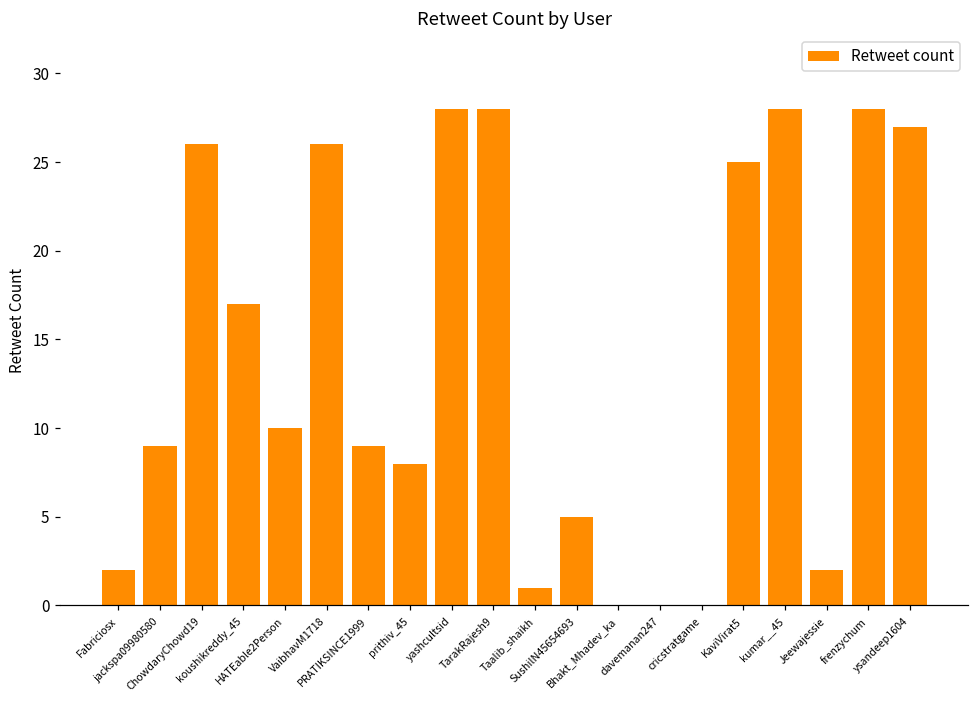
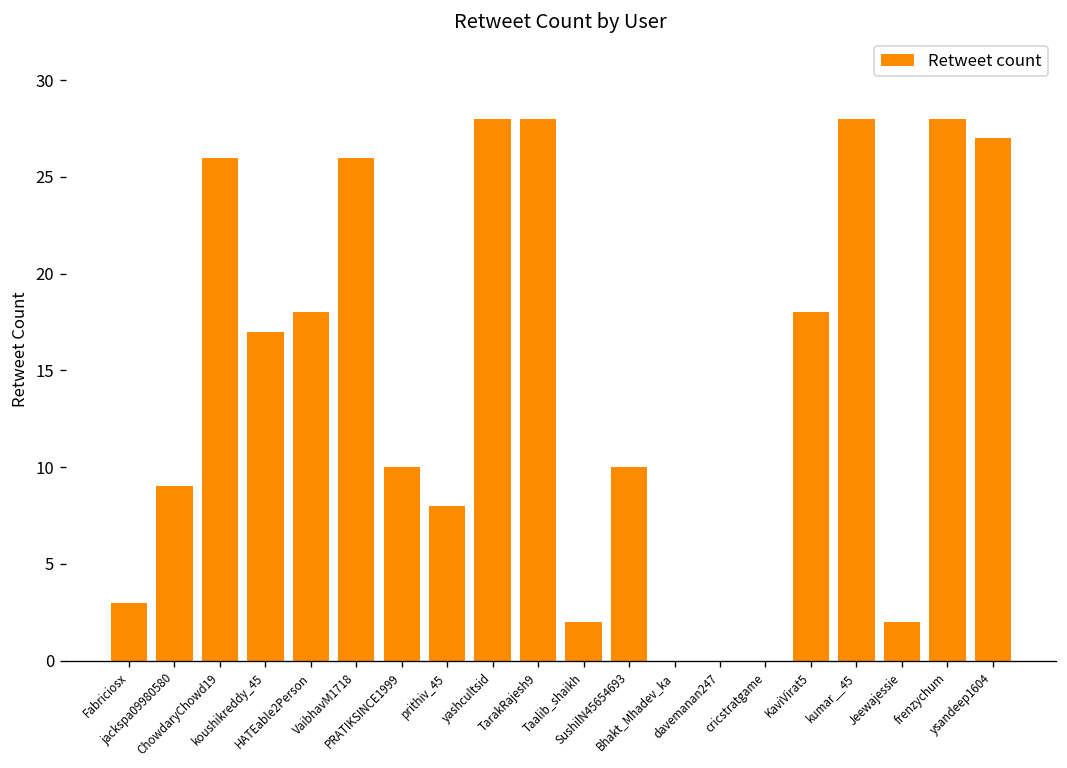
Fabriciosx: 2 -> 3
HATEable2Person: 10 -> 18
PRATIKSINCE1999: 9 -> 10
Taalib_shaikh: 1 -> 2
SushilN45654693: 5 -> 10
KaviVirat5: 25 -> 18
